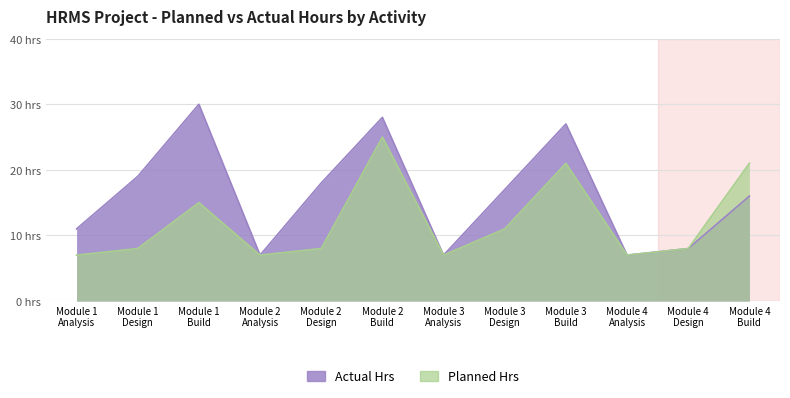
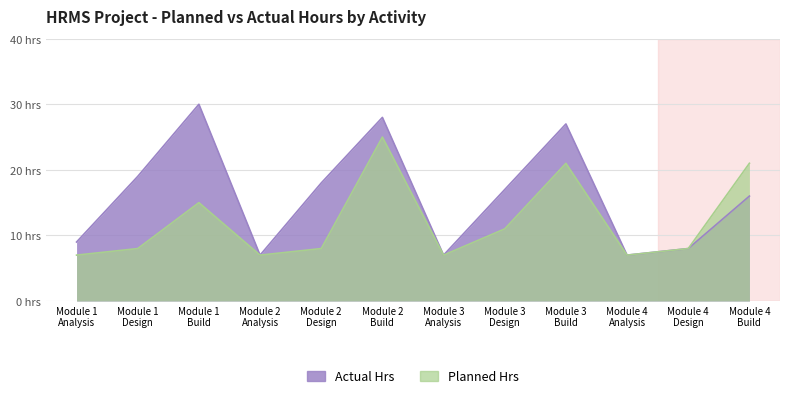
Actual Hrs, Module 1 Analysis: 11 hrs -> 9 hrs
